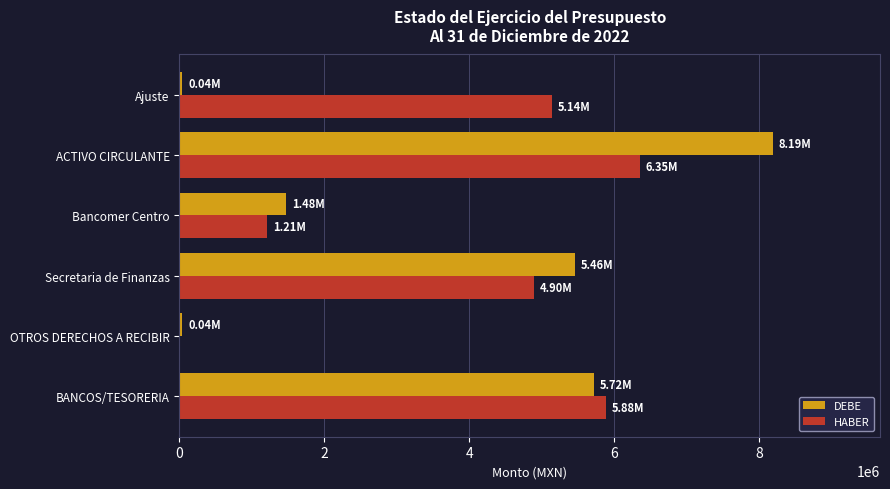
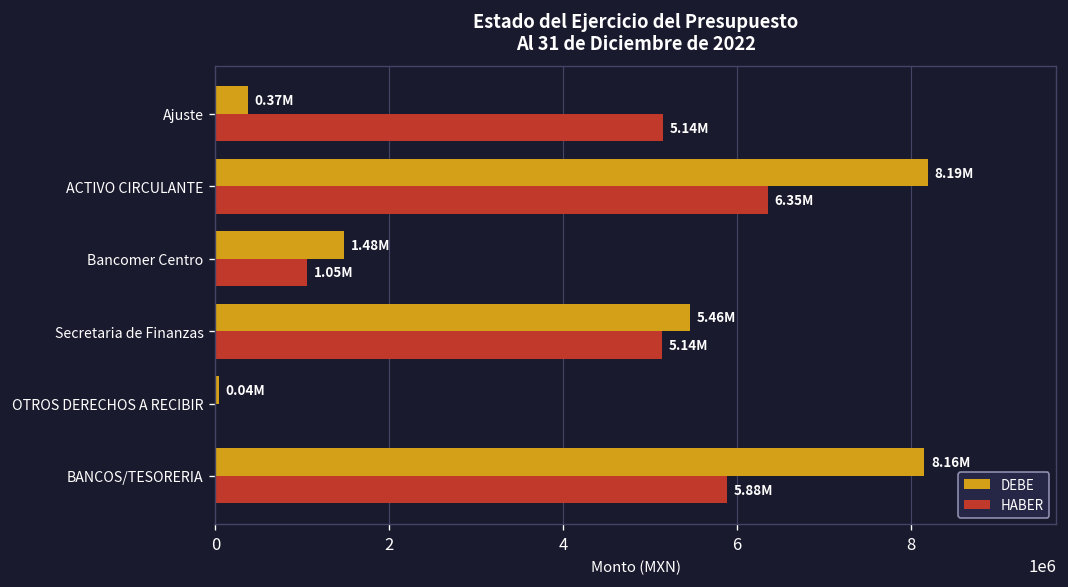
DEBE, Ajuste: 0.04M -> 0.37M
HABER, Bancomer Centro: 1.21M -> 1.05M
HABER, Secretaria de Finanzas: 4.90M -> 5.14M
DEBE, BANCOS/TESORERIA: 5.72M -> 8.16M
